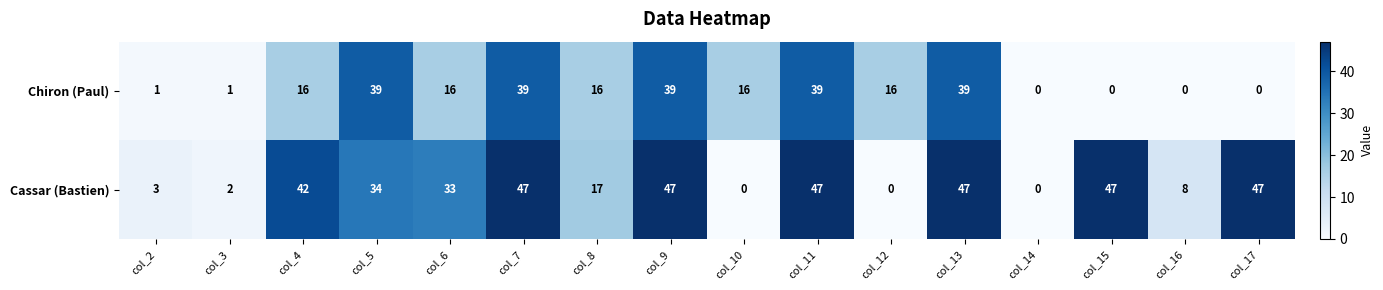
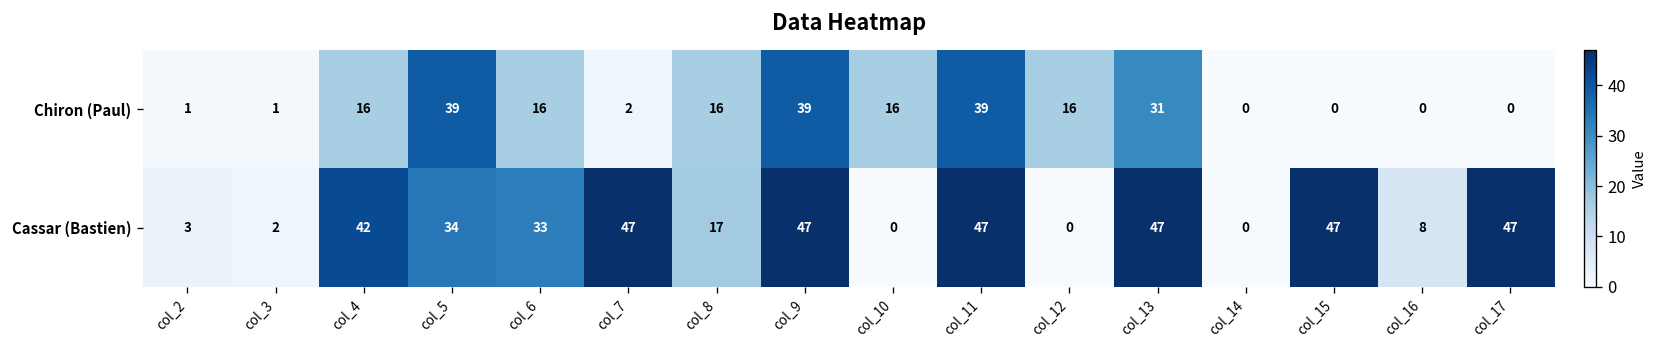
Chiron (Paul), col_7: 39 -> 2
Chiron (Paul), col_13: 39 -> 31
